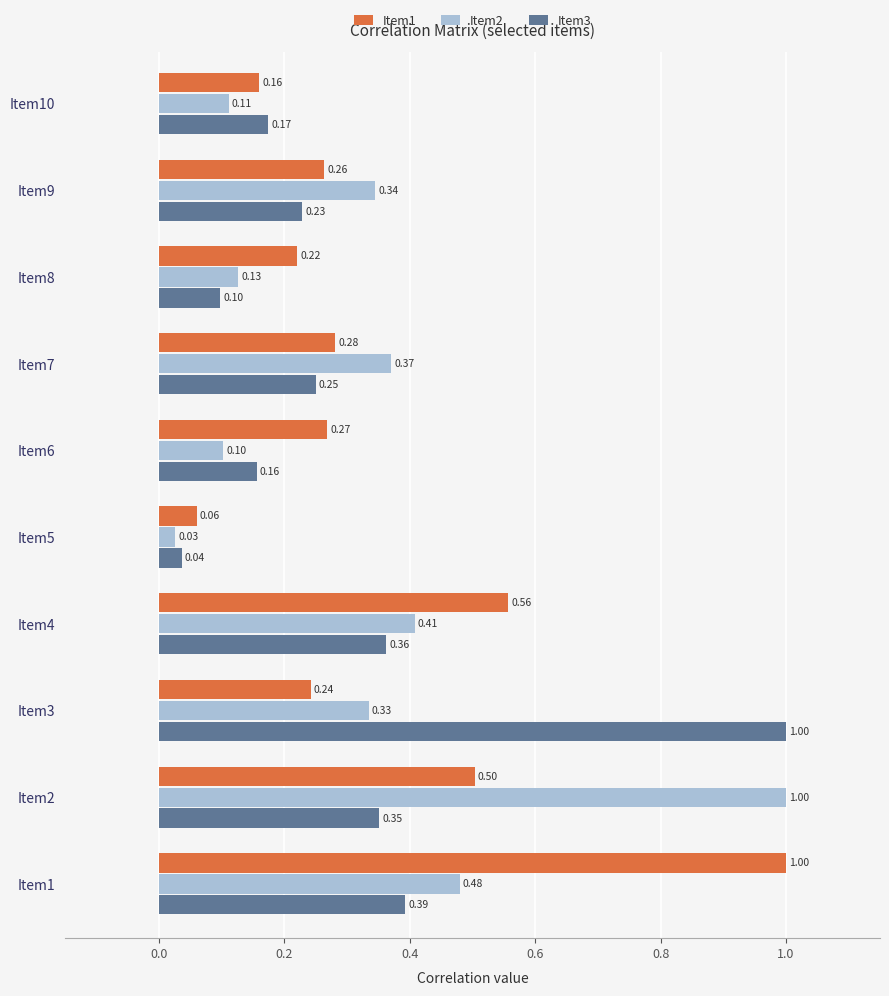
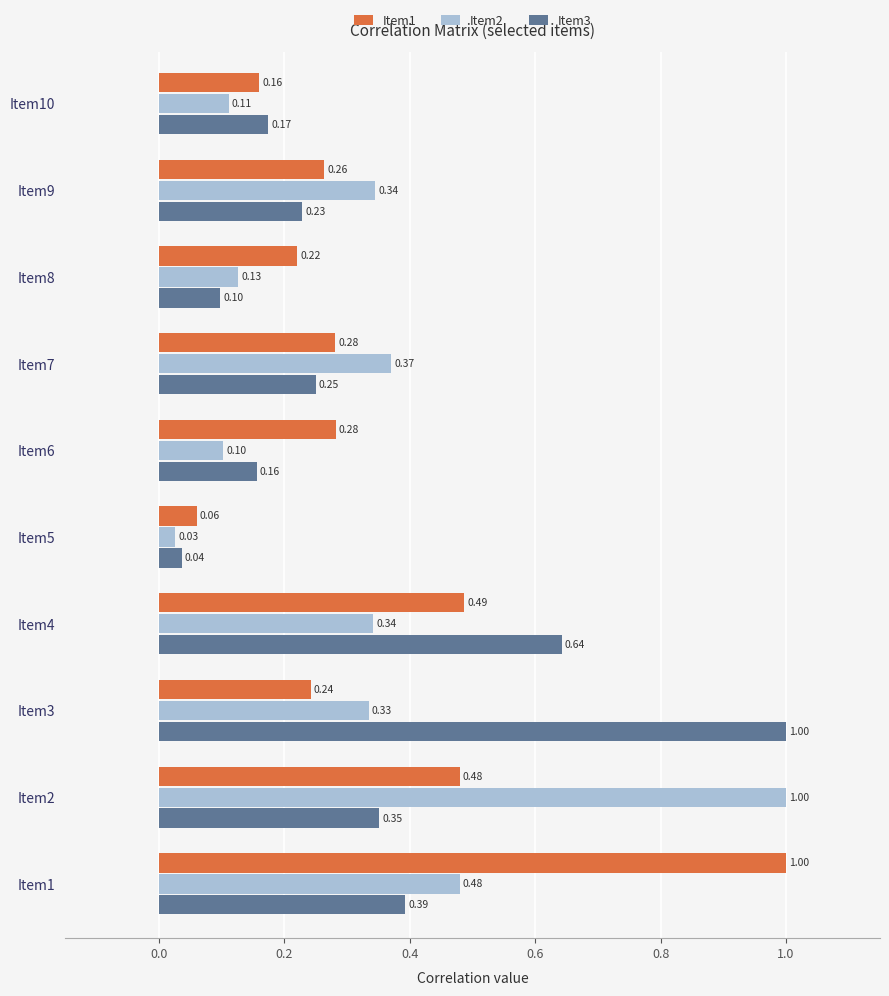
Item1, Item6: 0.27 -> 0.28
Item1, Item4: 0.56 -> 0.49
Item2, Item4: 0.41 -> 0.34
Item3, Item4: 0.36 -> 0.64
Item1, Item2: 0.50 -> 0.48
